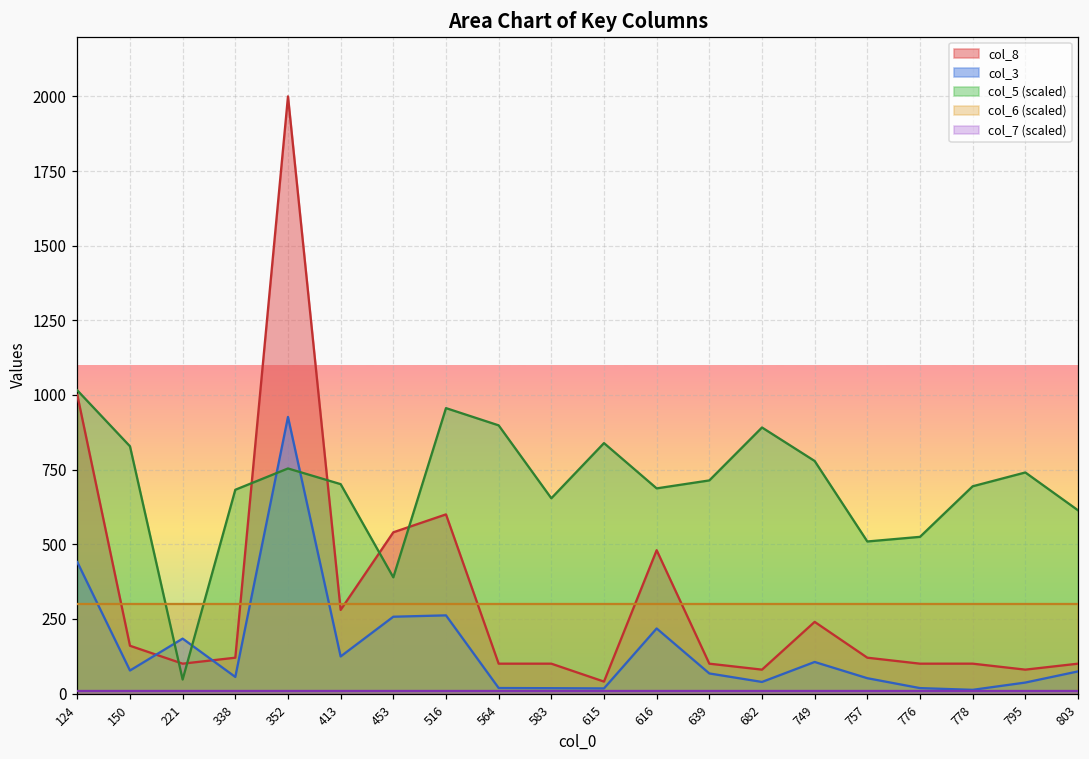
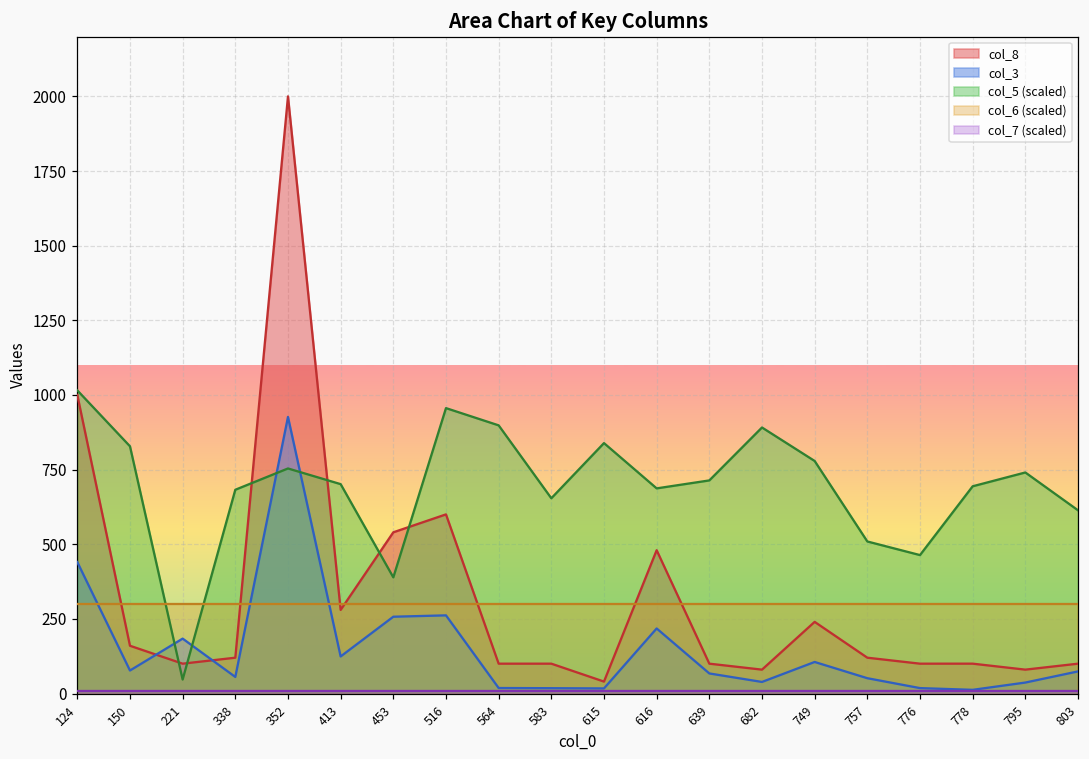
col_5 (scaled), 776: 520 -> 460
